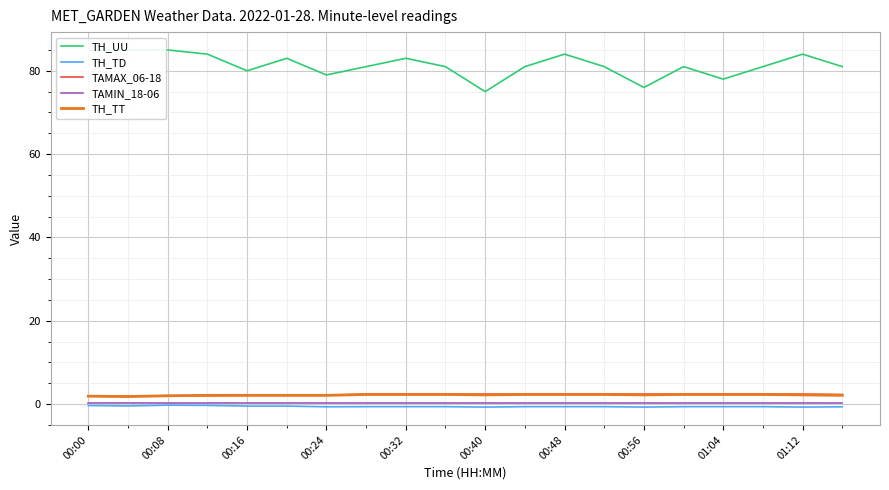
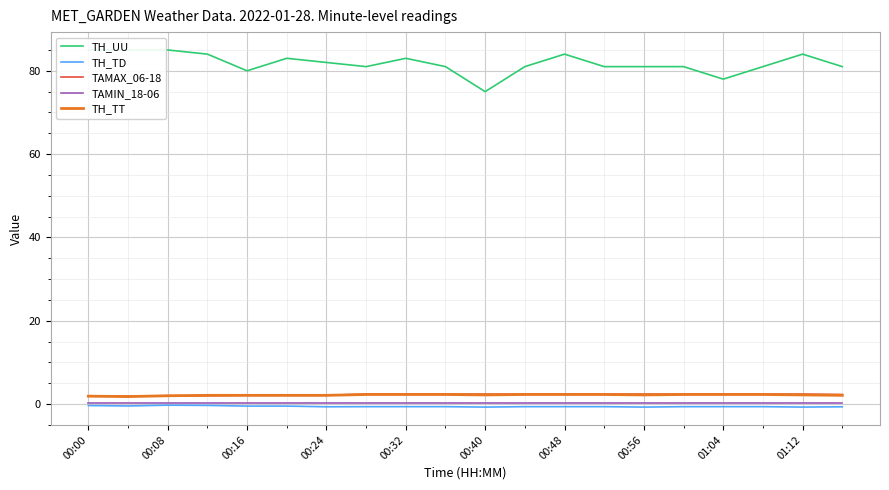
TH_UU, 00:24: 79 -> 82
TH_UU, 00:56: 76 -> 81
